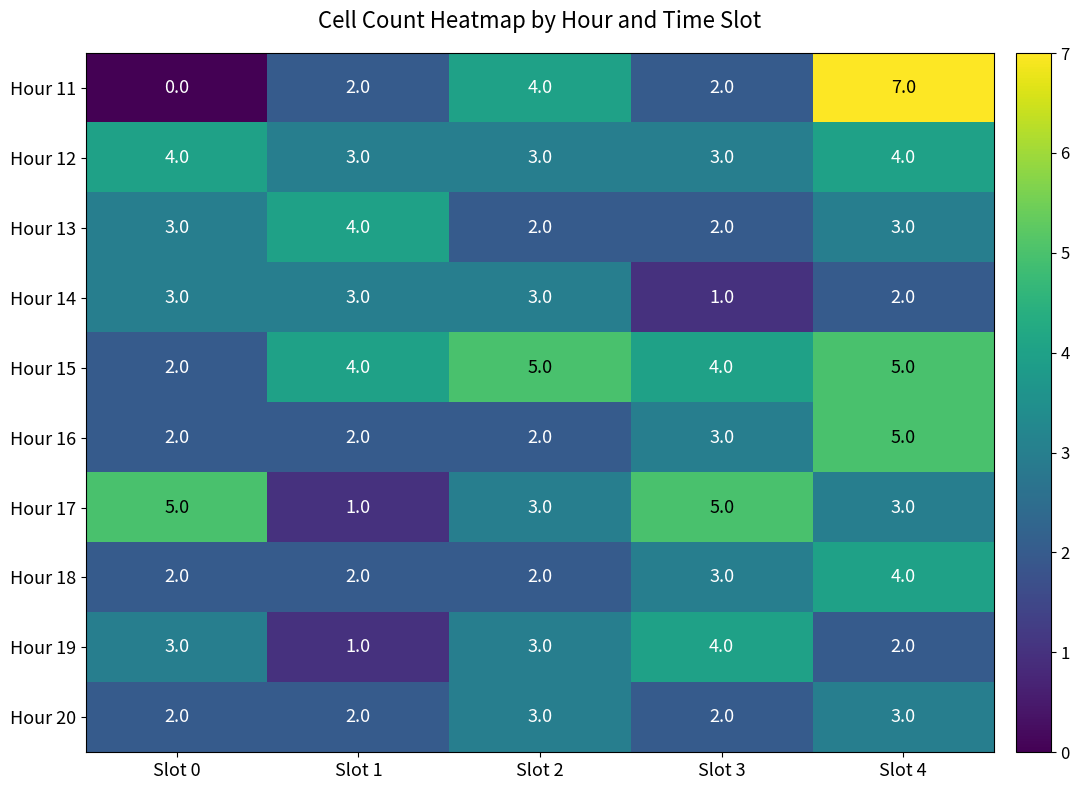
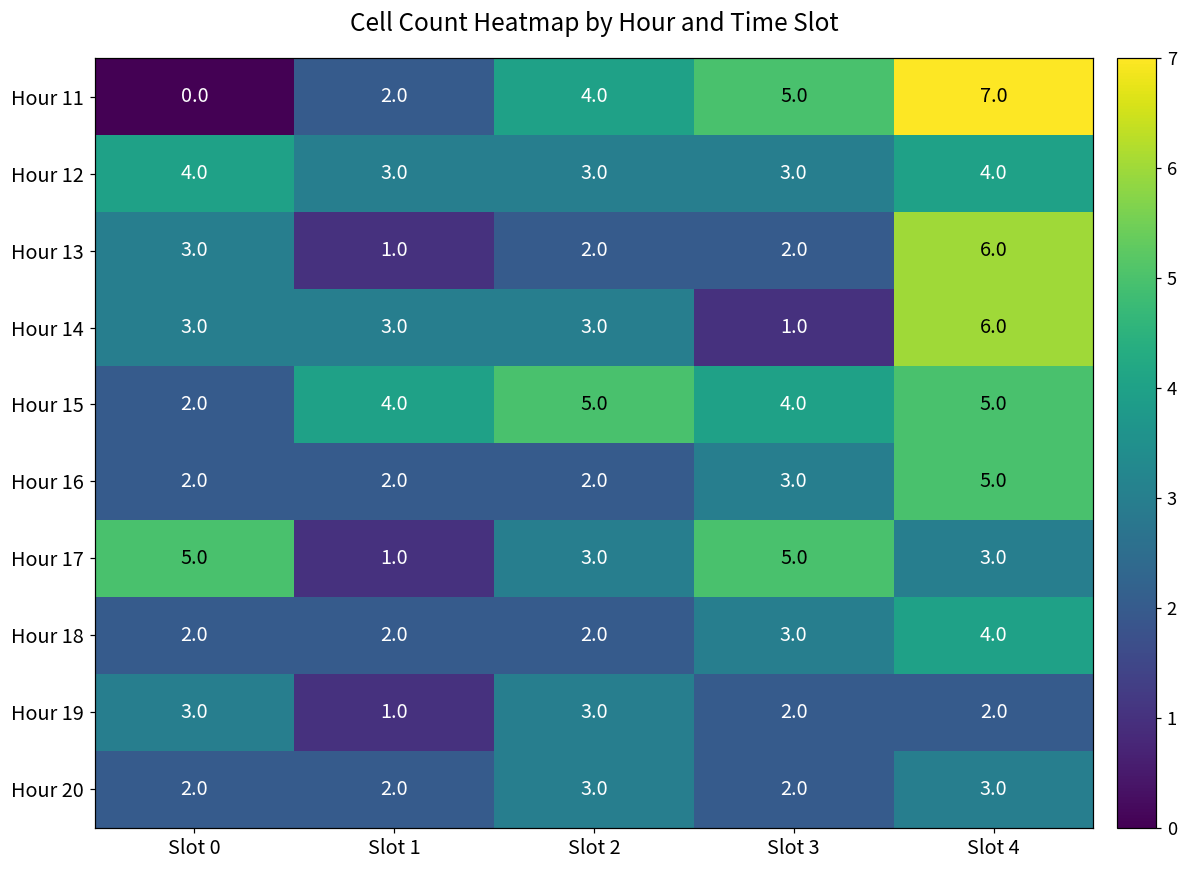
Hour 11, Slot 3: 2.0 -> 5.0
Hour 13, Slot 1: 4.0 -> 1.0
Hour 13, Slot 4: 3.0 -> 6.0
Hour 14, Slot 4: 2.0 -> 6.0
Hour 19, Slot 3: 4.0 -> 2.0
